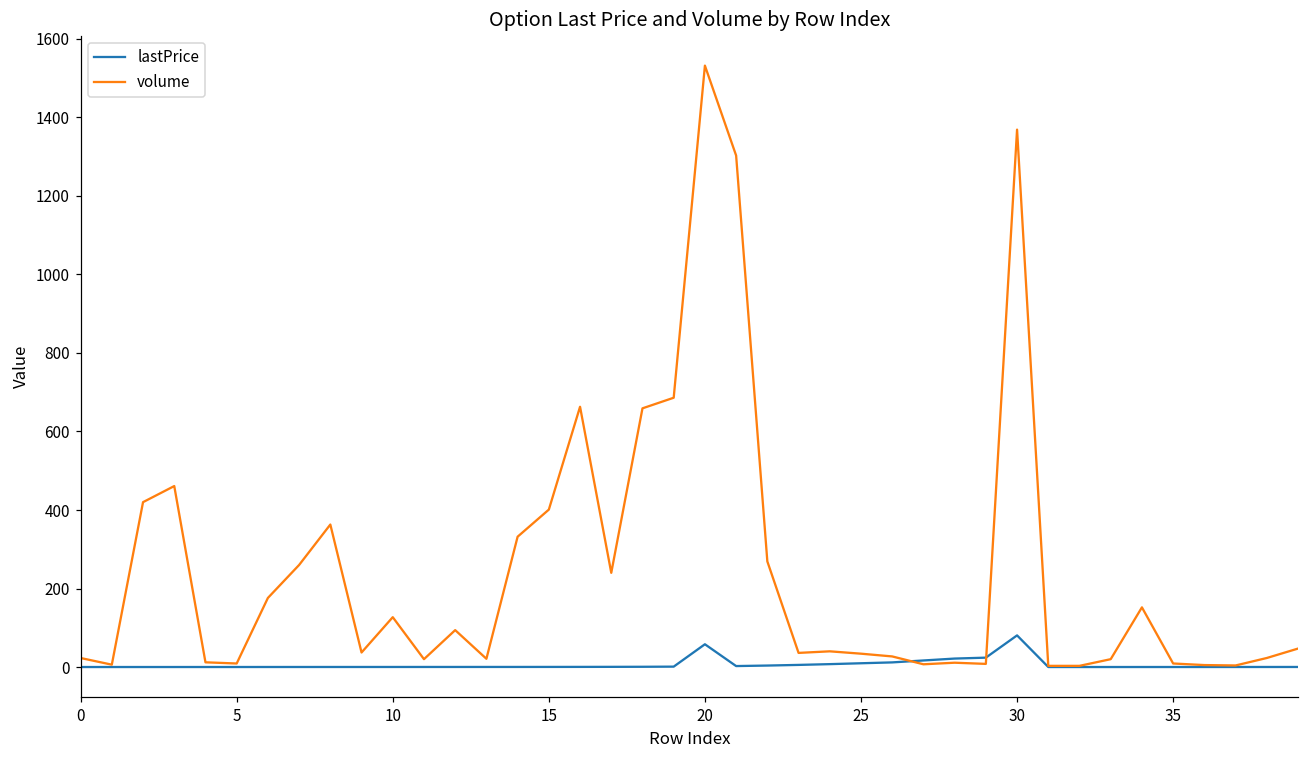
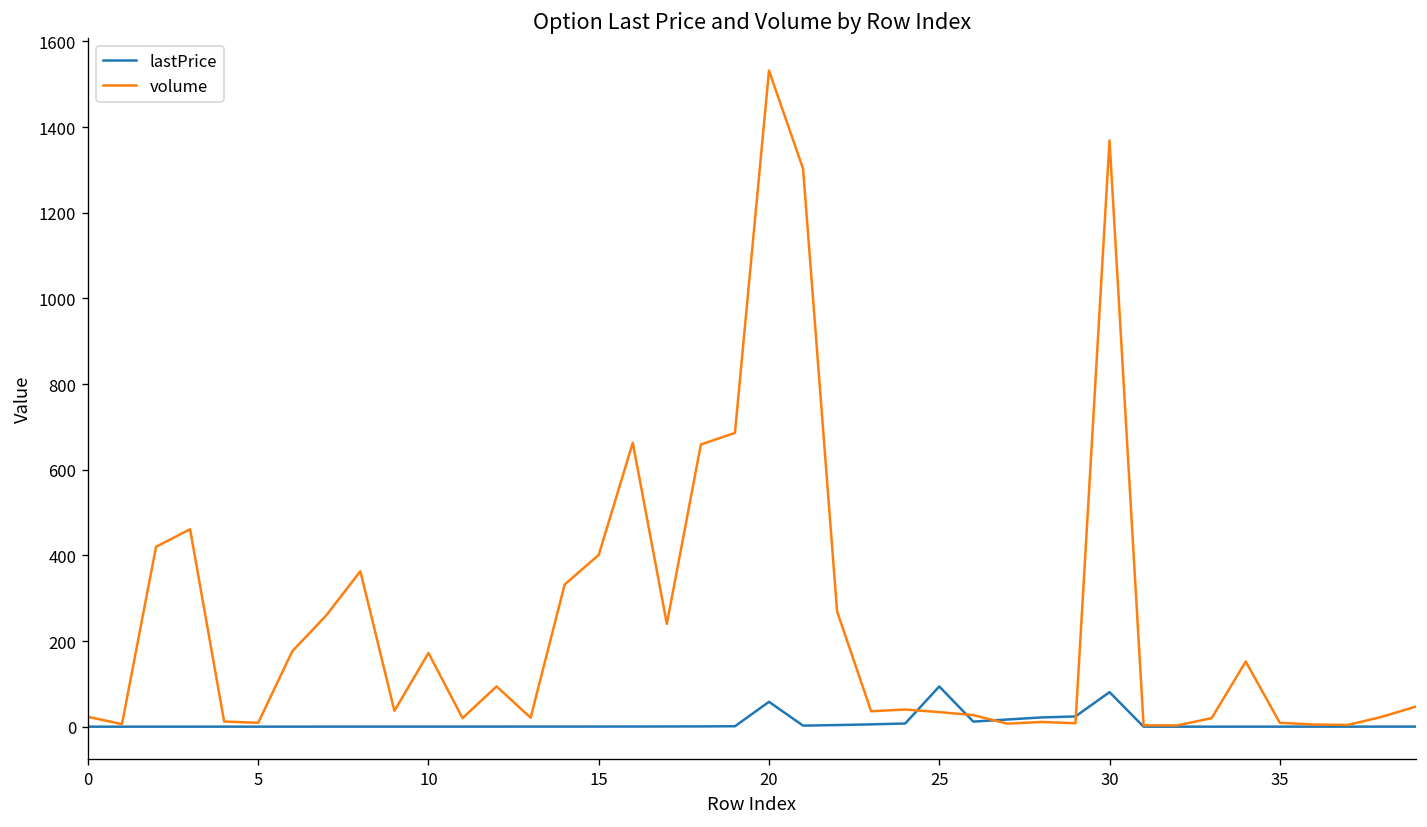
volume, 10: 130 -> 170
lastPrice, 25: 10 -> 90
